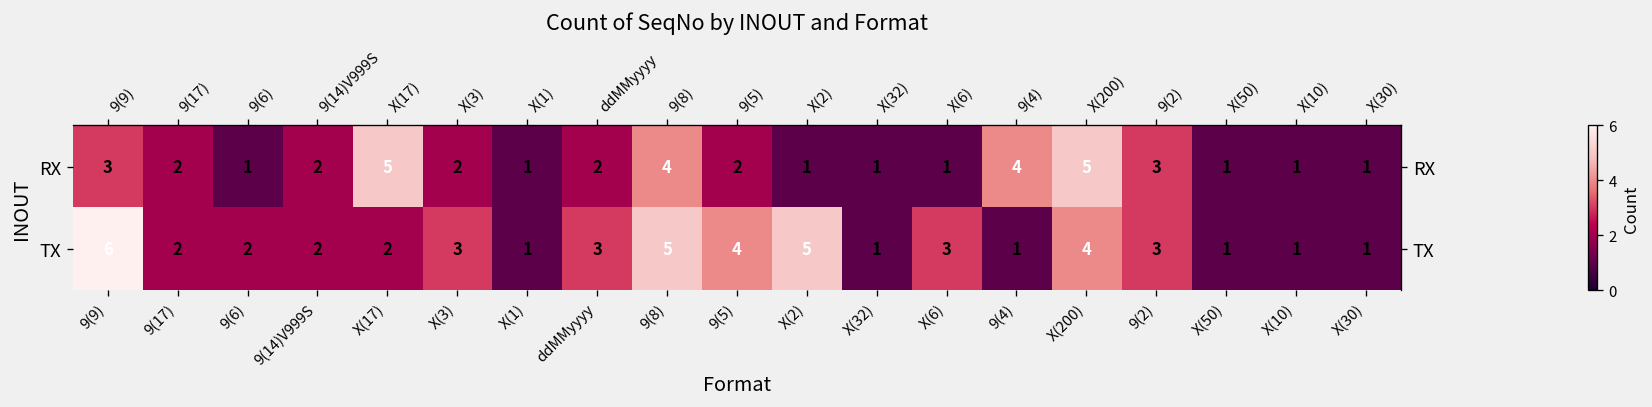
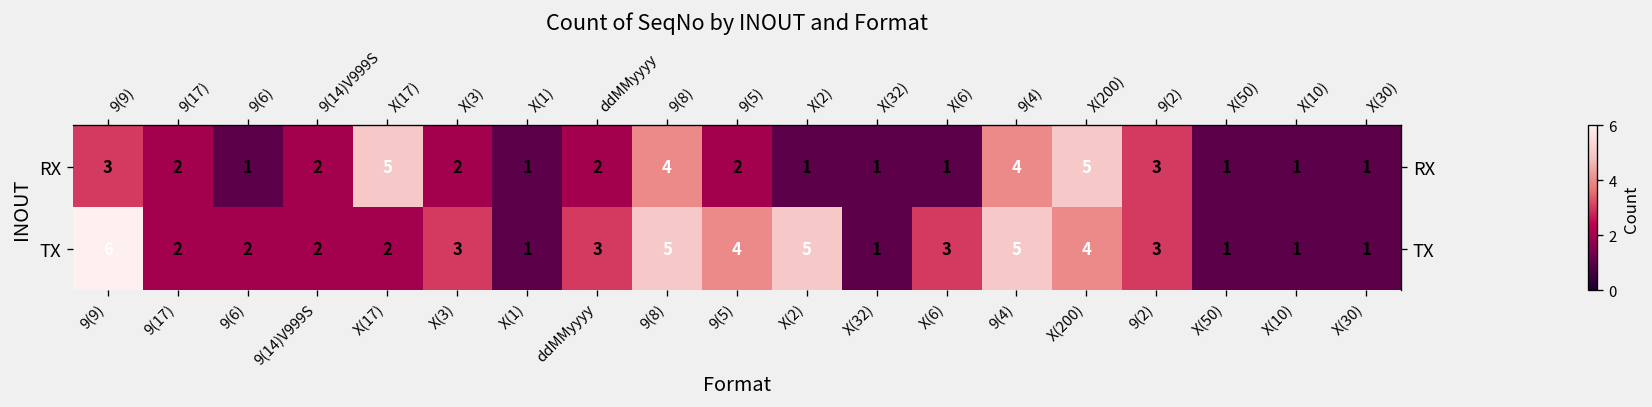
TX, 9(4): 1 -> 5
